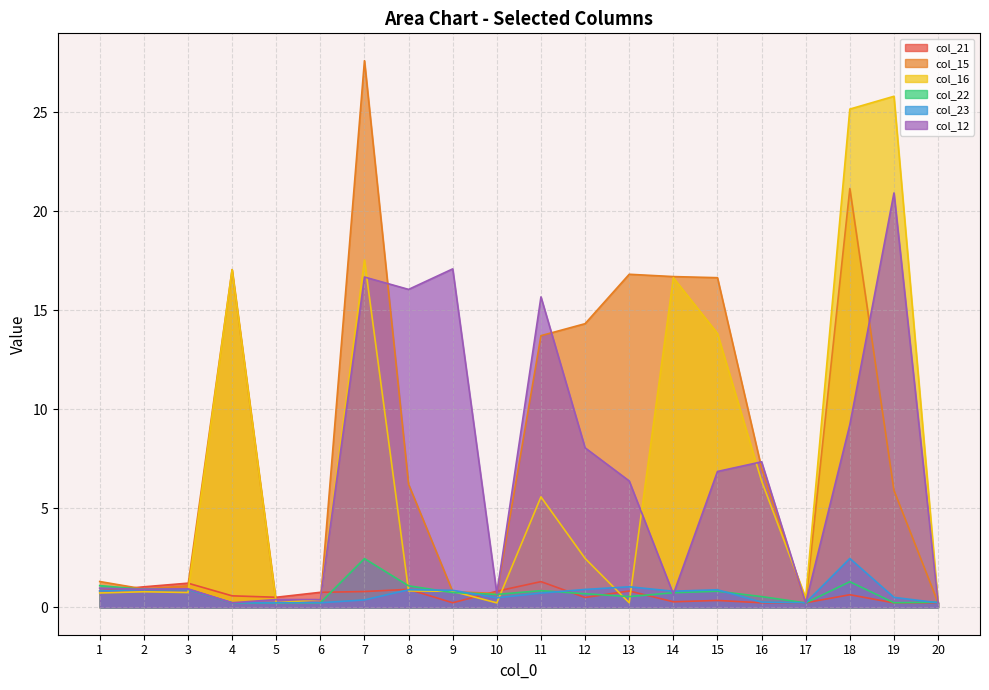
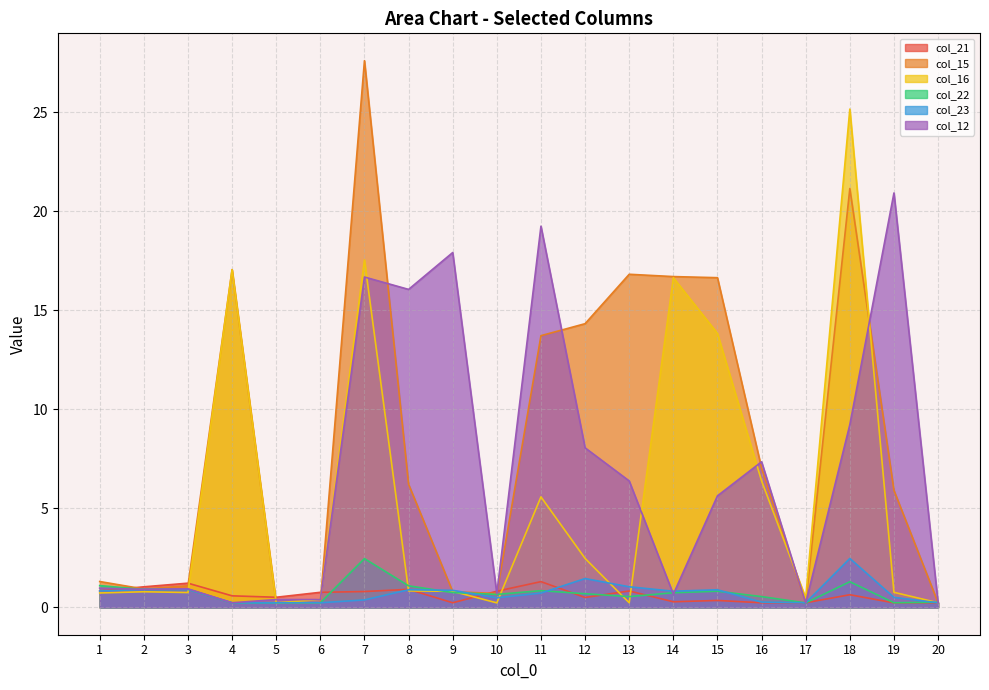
col_12, 9: 17.1 -> 17.9
col_12, 11: 15.7 -> 19.2
col_23, 12: 0.9 -> 1.5
col_12, 15: 6.9 -> 5.6
col_16, 19: 25.8 -> 0.8
